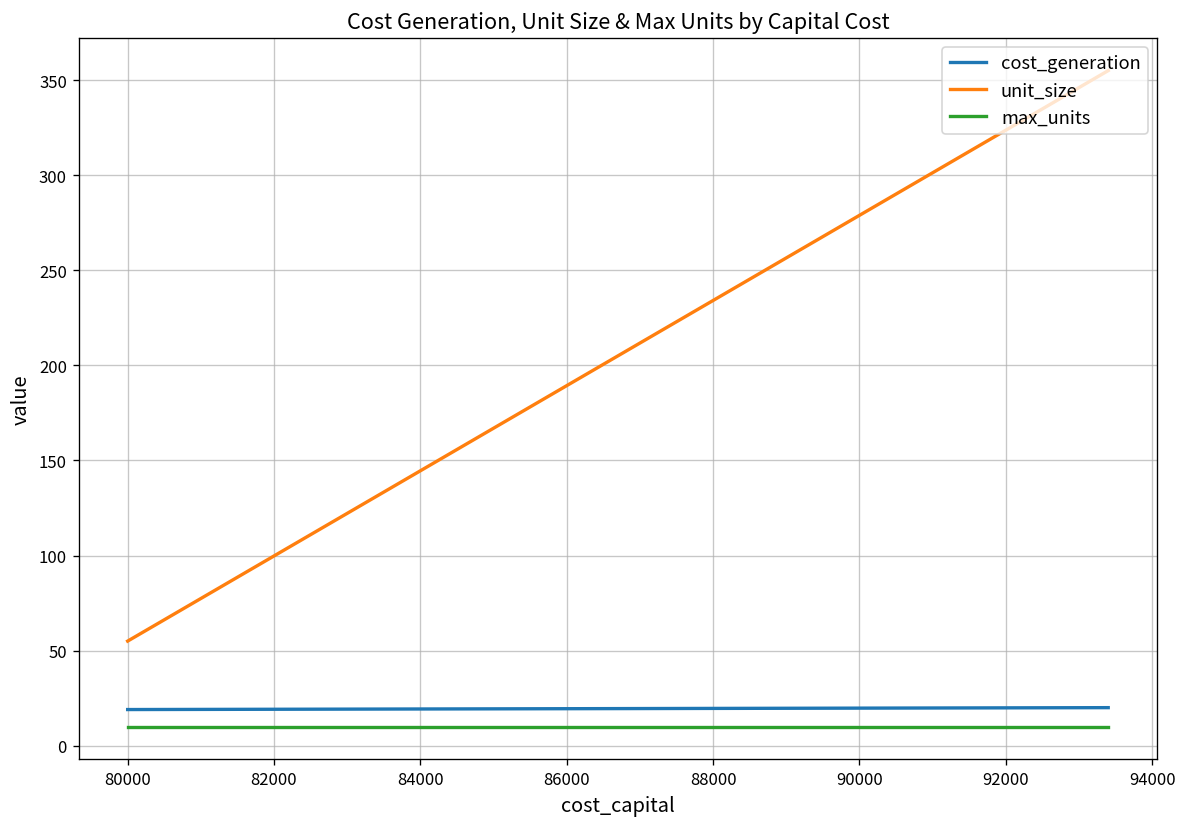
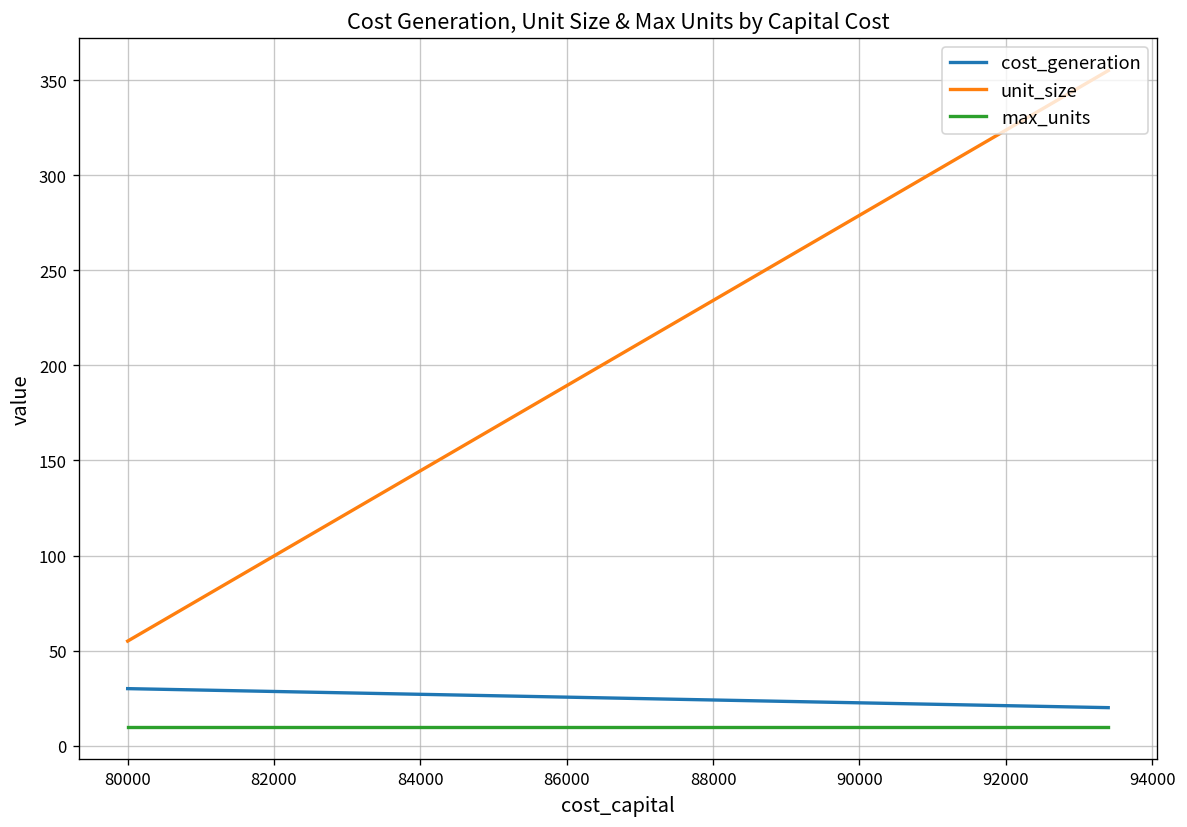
cost_generation, 80000: 19 -> 30
